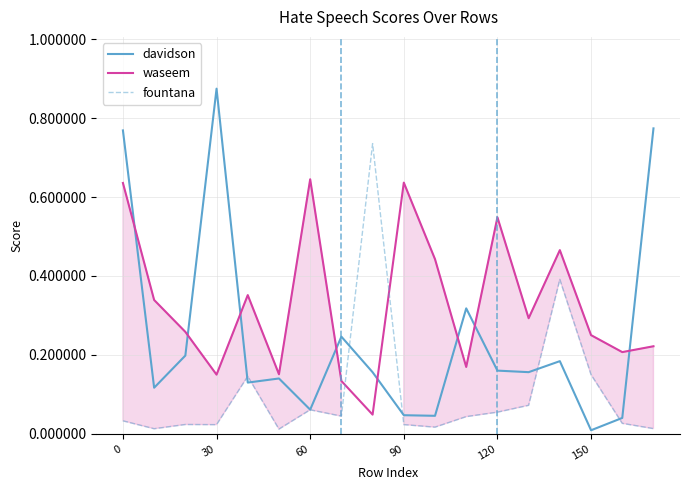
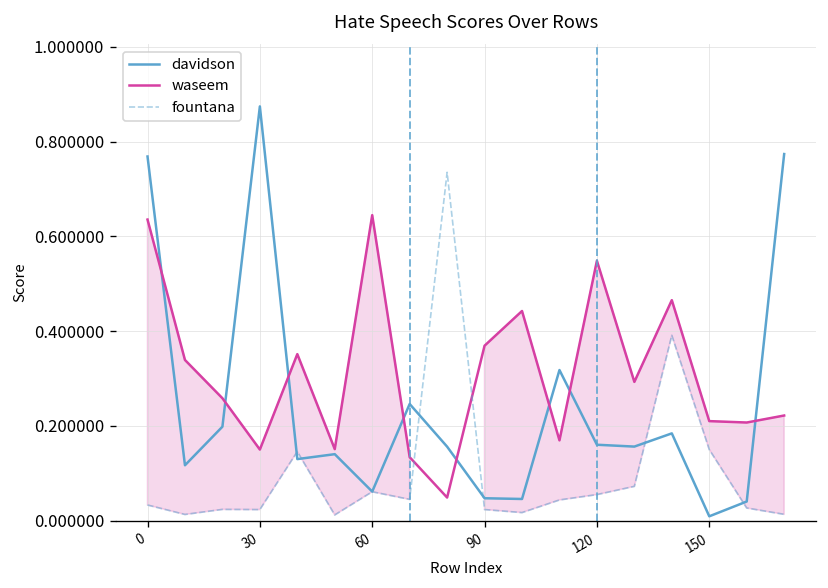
waseem, 90: 0.64 -> 0.37
waseem, 150: 0.25 -> 0.21
